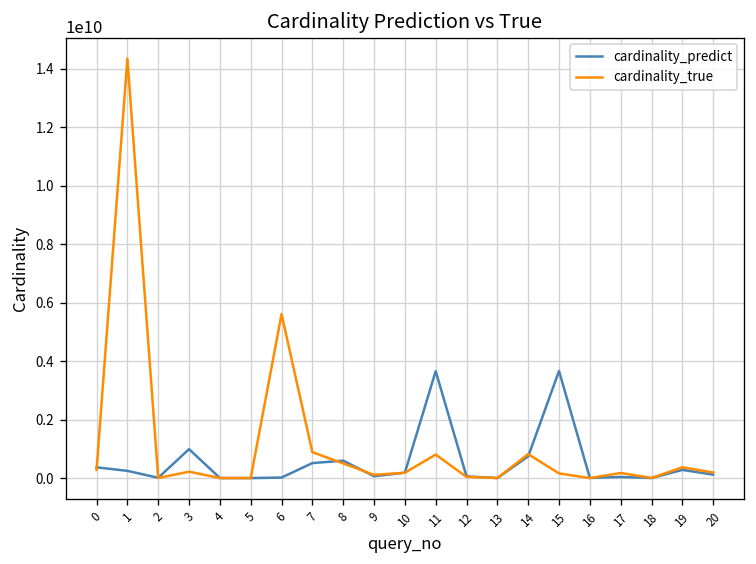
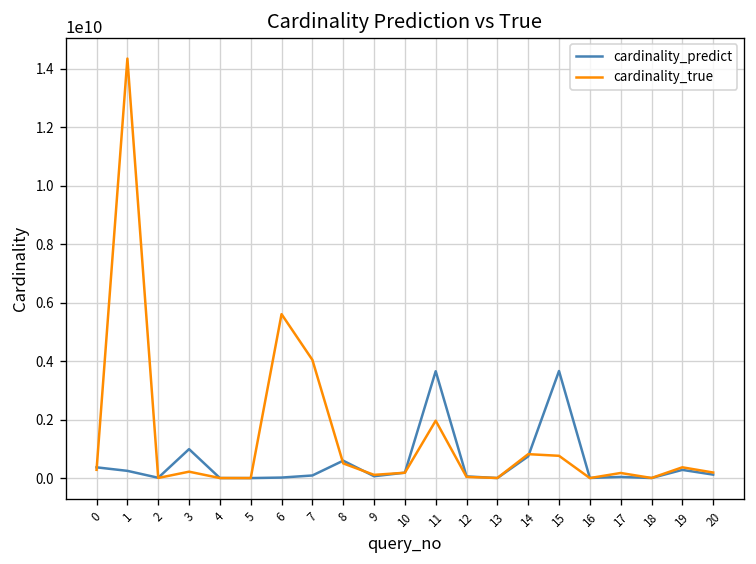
cardinality_predict, 7: 500000000 -> 100000000
cardinality_true, 7: 900000000 -> 4000000000
cardinality_true, 11: 800000000 -> 2000000000
cardinality_true, 15: 200000000 -> 800000000
